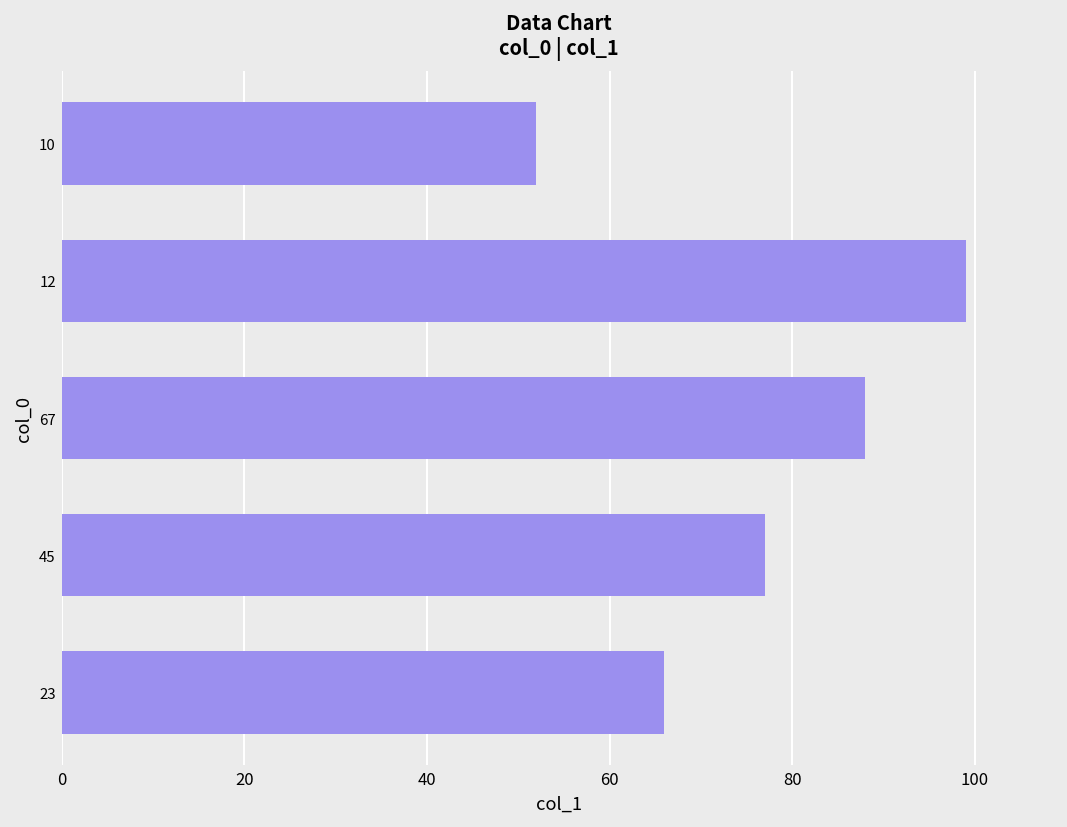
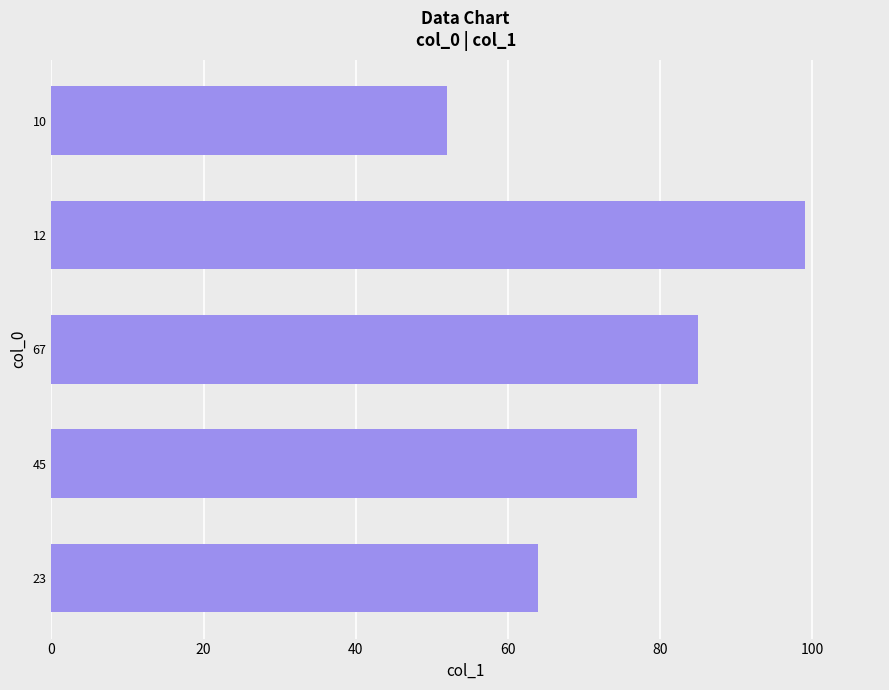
67: 88 -> 85
23: 66 -> 64
